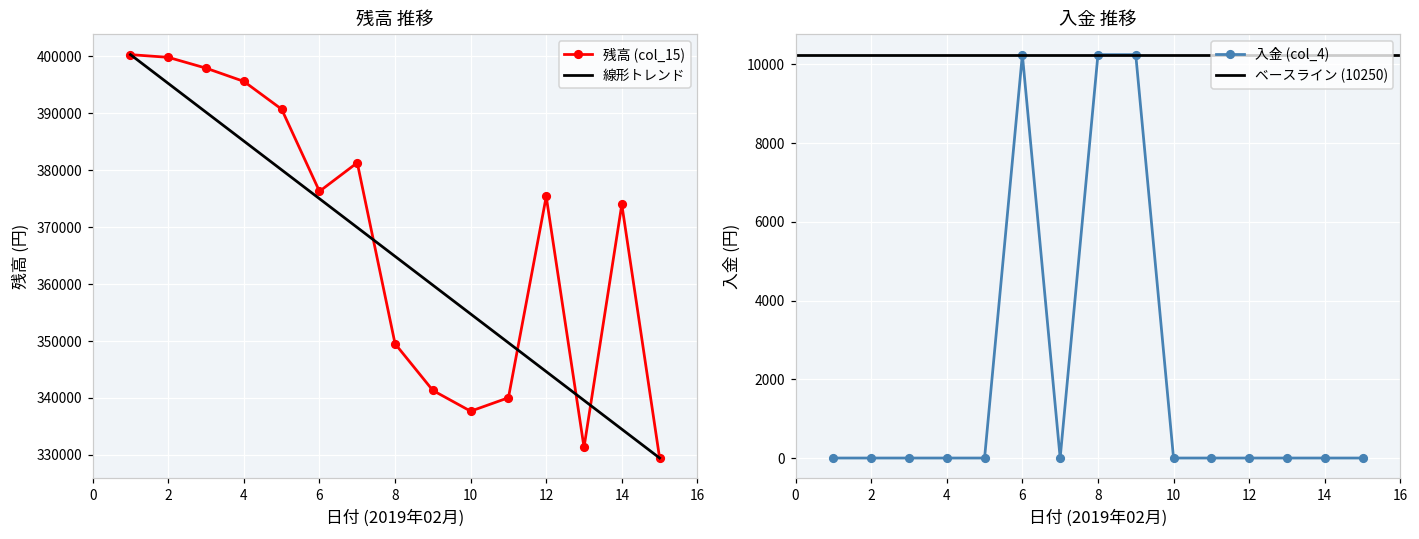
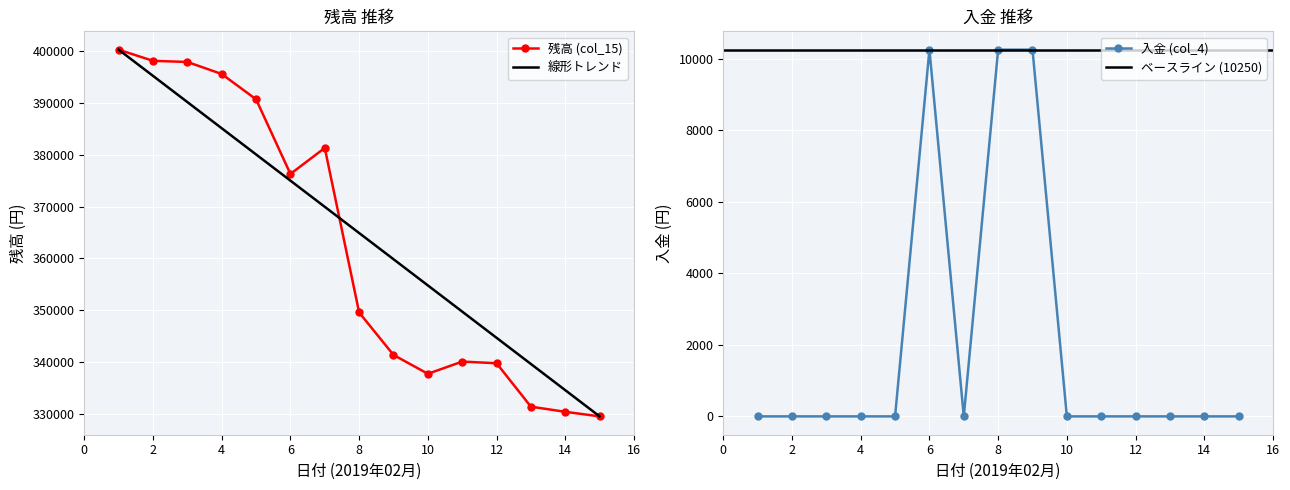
残高 推移, 残高 (col_15), 2: 400000 -> 398000
残高 推移, 残高 (col_15), 12: 375000 -> 340000
残高 推移, 残高 (col_15), 14: 374000 -> 330000
